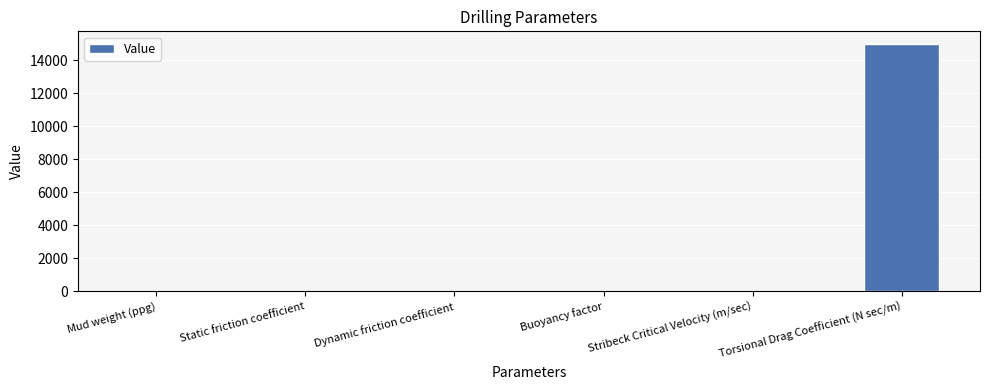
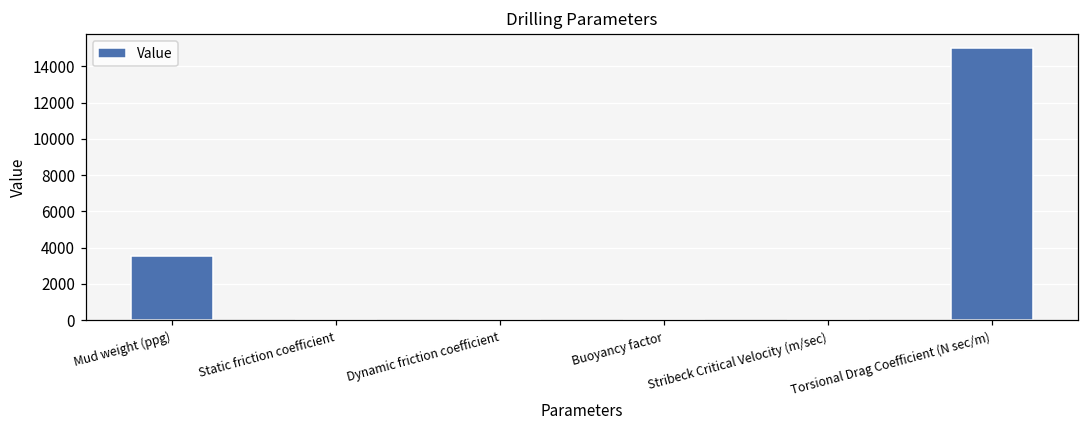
Mud weight (ppg): 0 -> 3500
